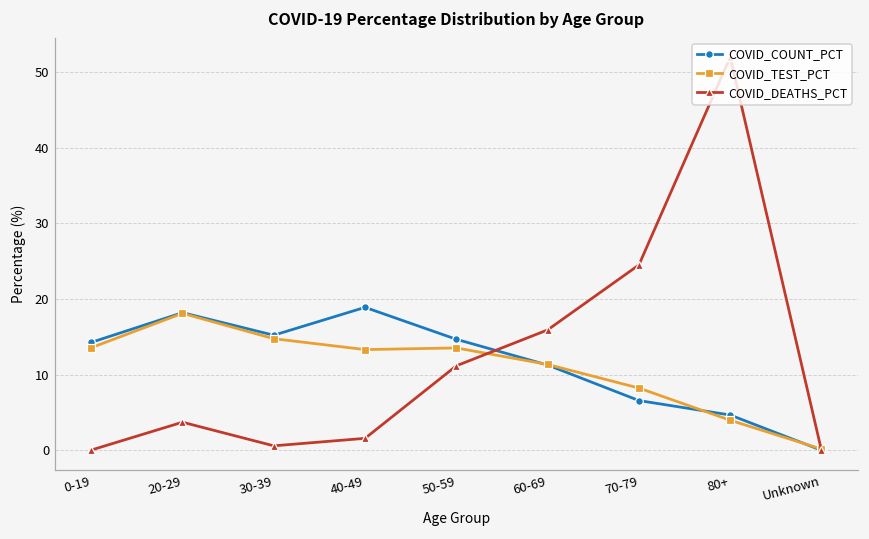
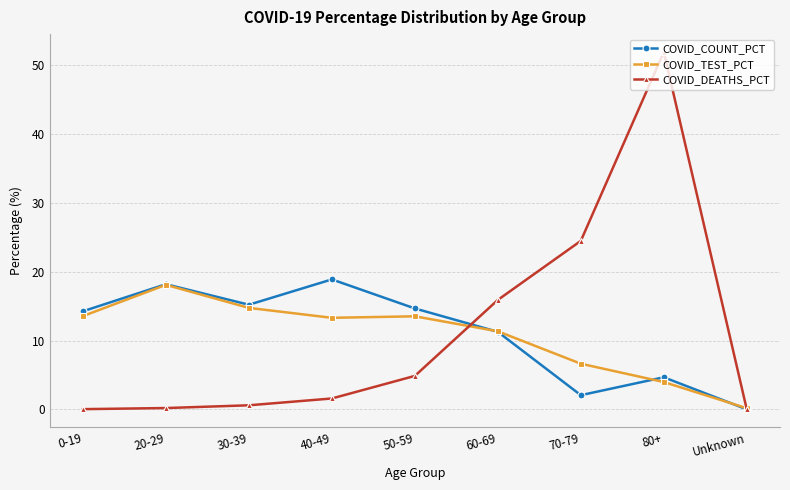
COVID_DEATHS_PCT, 20-29: 4 -> 0
COVID_DEATHS_PCT, 50-59: 11 -> 5
COVID_COUNT_PCT, 70-79: 7 -> 2
COVID_TEST_PCT, 70-79: 8 -> 7
